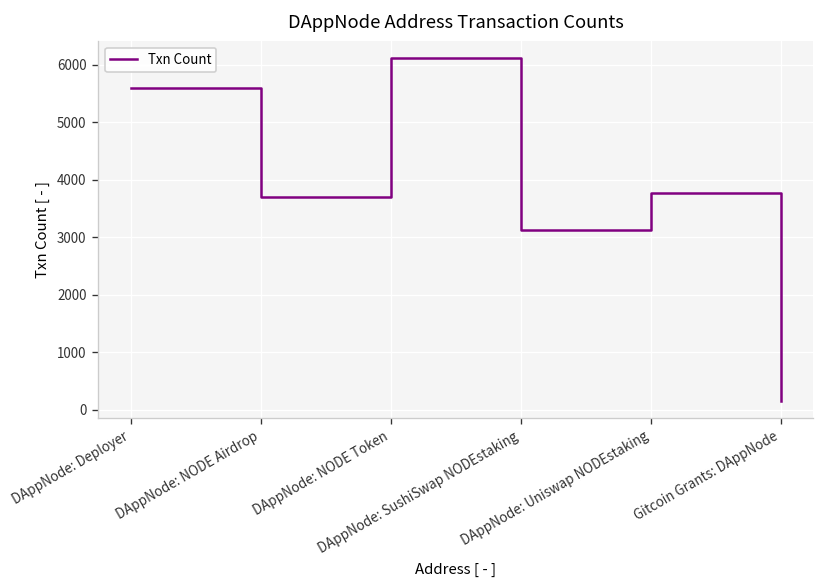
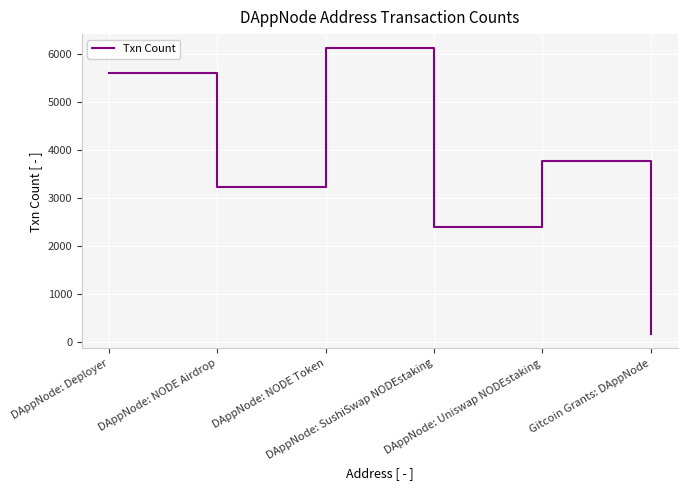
DAppNode: NODE Airdrop: 3700 -> 3200
DAppNode: SushiSwap NODEstaking: 3100 -> 2400
